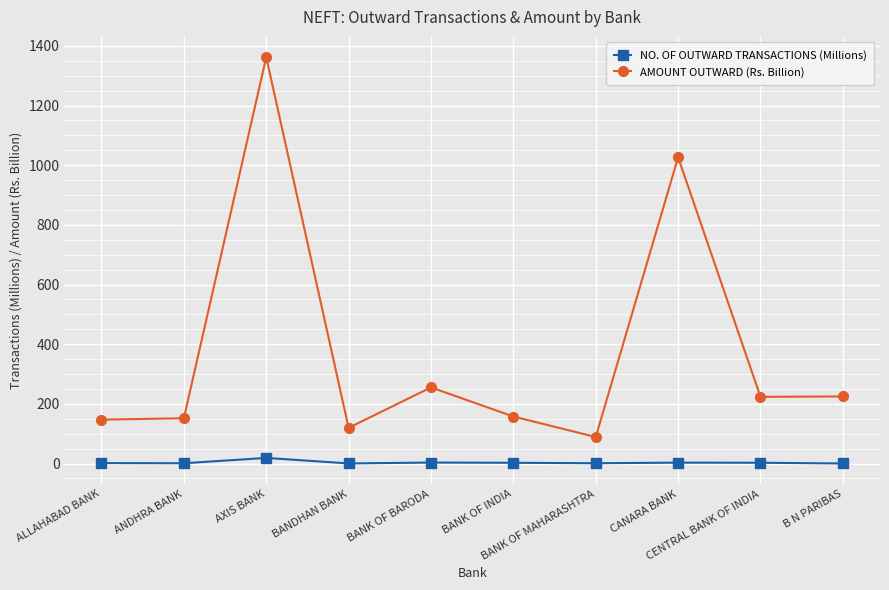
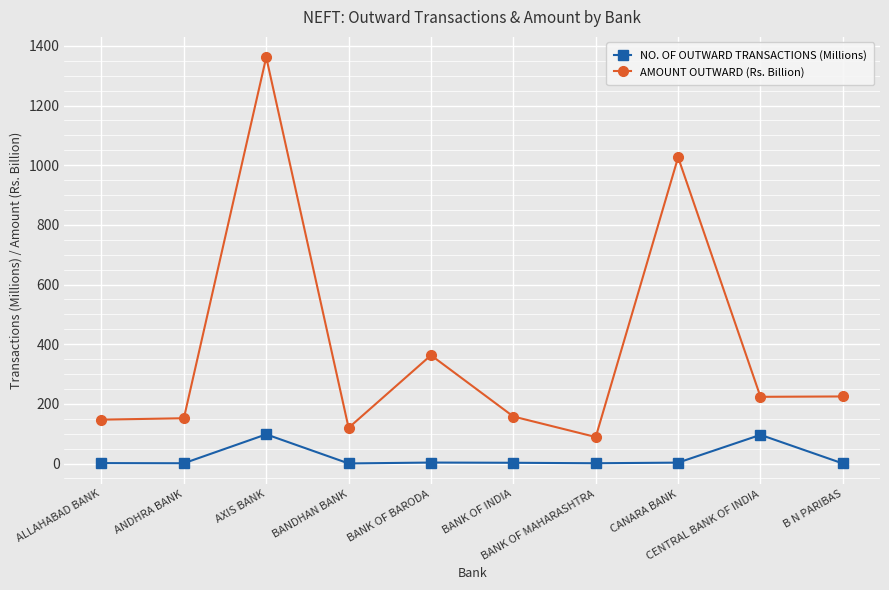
NO. OF OUTWARD TRANSACTIONS (Millions), AXIS BANK: 20 -> 100
AMOUNT OUTWARD (Rs. Billion), BANK OF BARODA: 260 -> 360
NO. OF OUTWARD TRANSACTIONS (Millions), CENTRAL BANK OF INDIA: 0 -> 100
